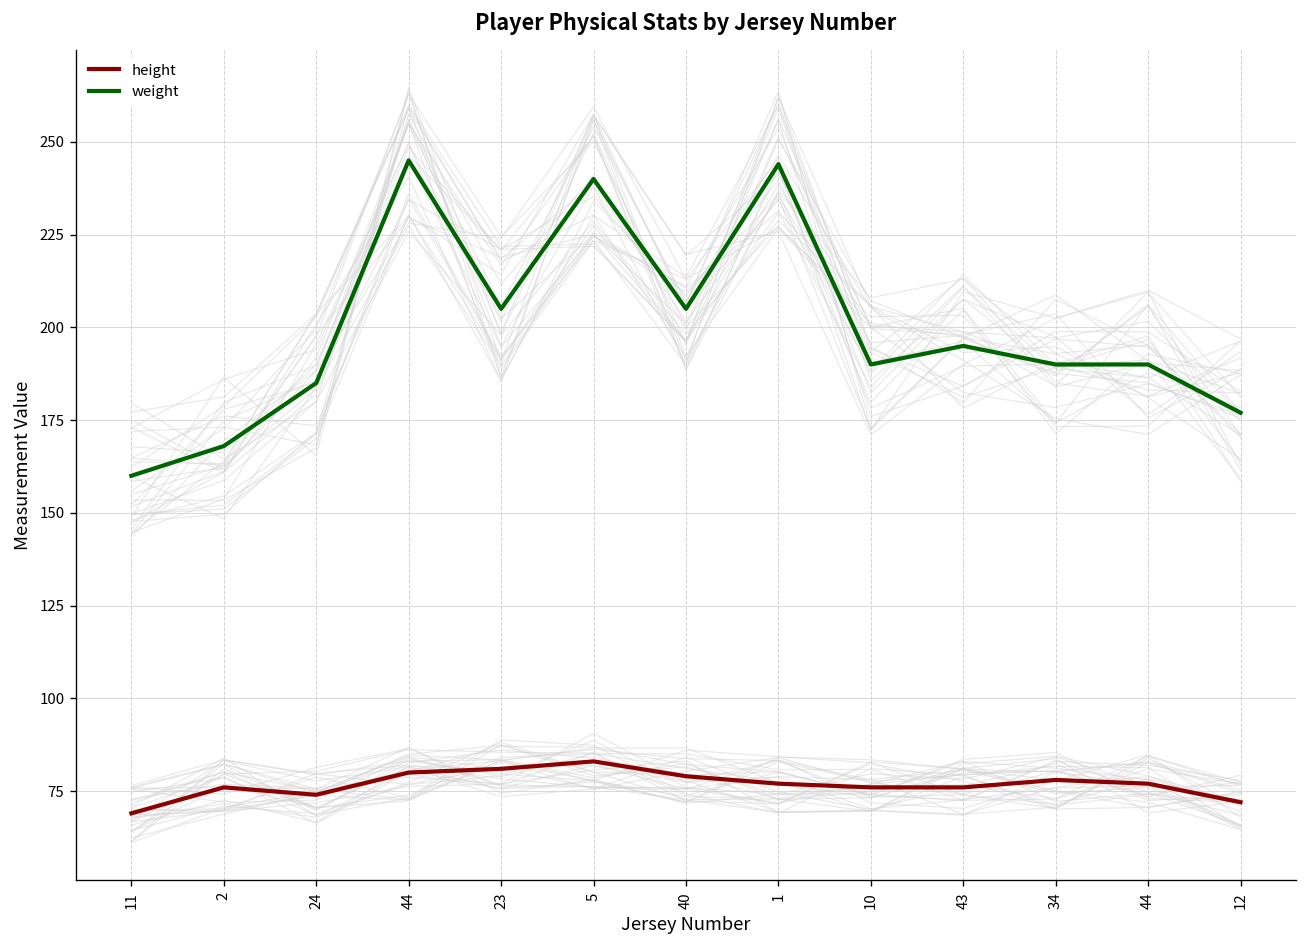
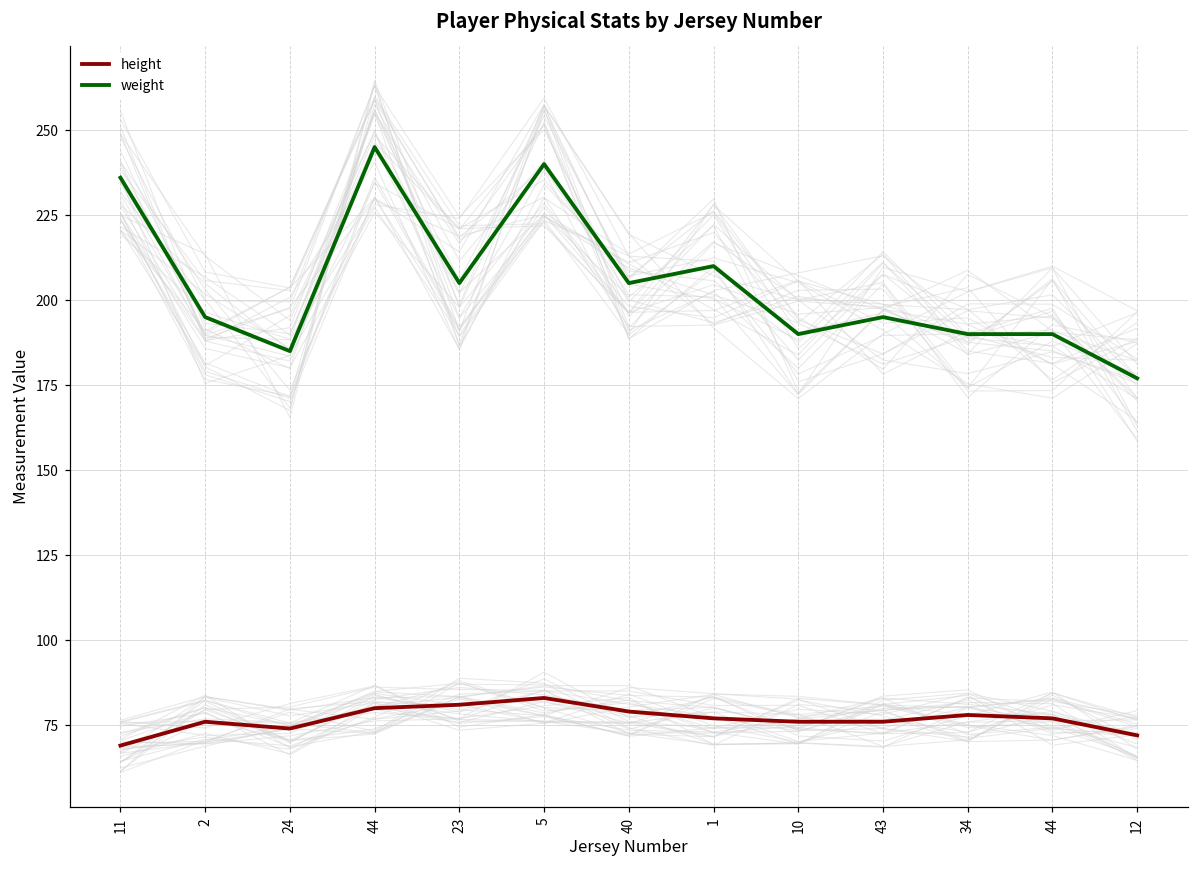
weight, 11: 160 -> 236
weight, 2: 168 -> 195
weight, 1: 244 -> 210
